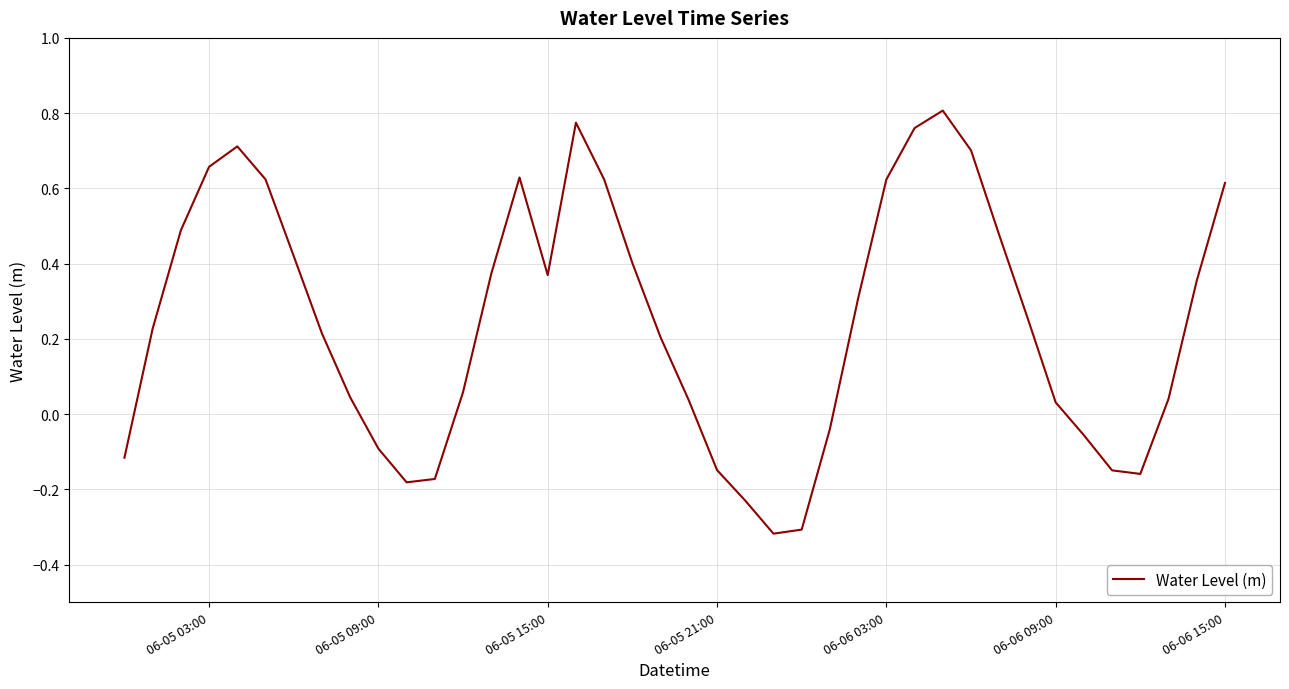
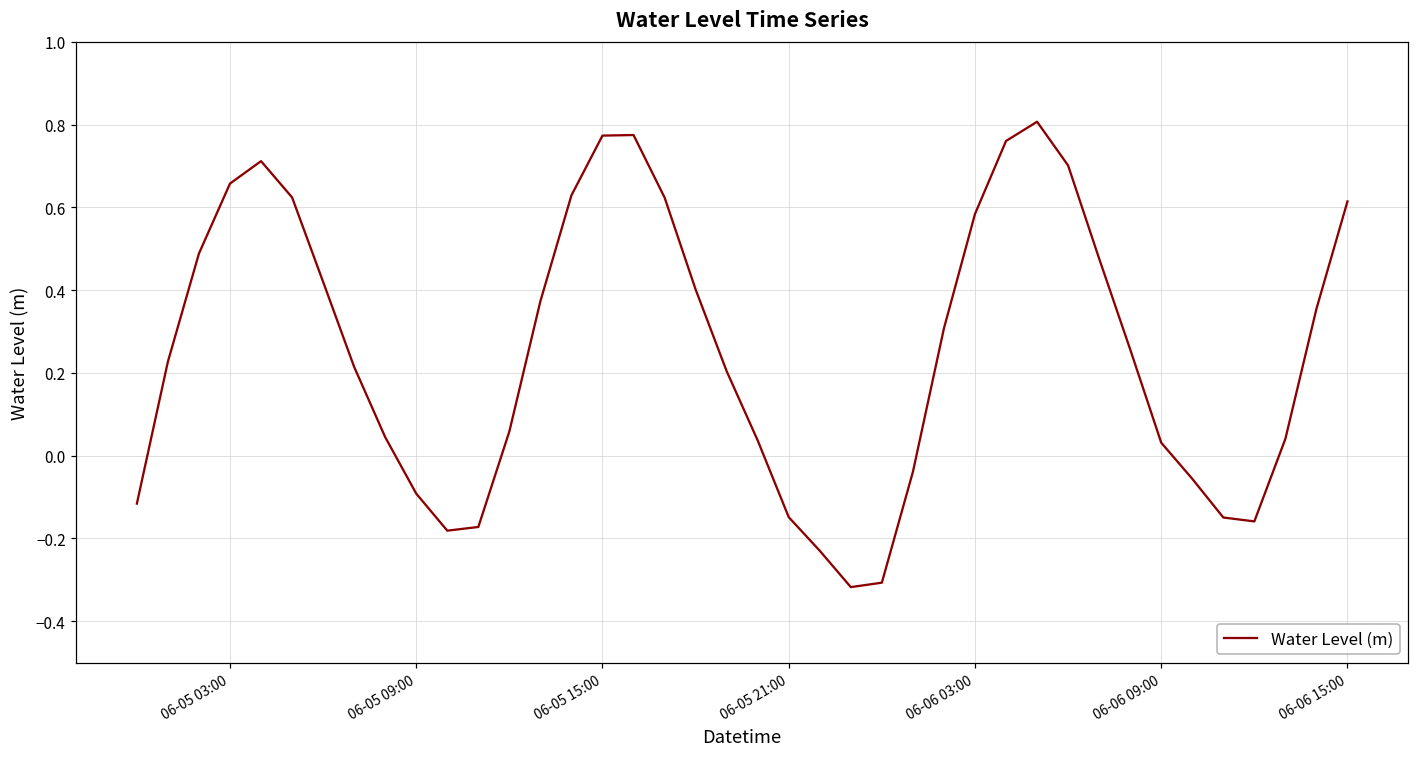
06-05 15:00: 0.37 -> 0.77
06-06 03:00: 0.62 -> 0.58
